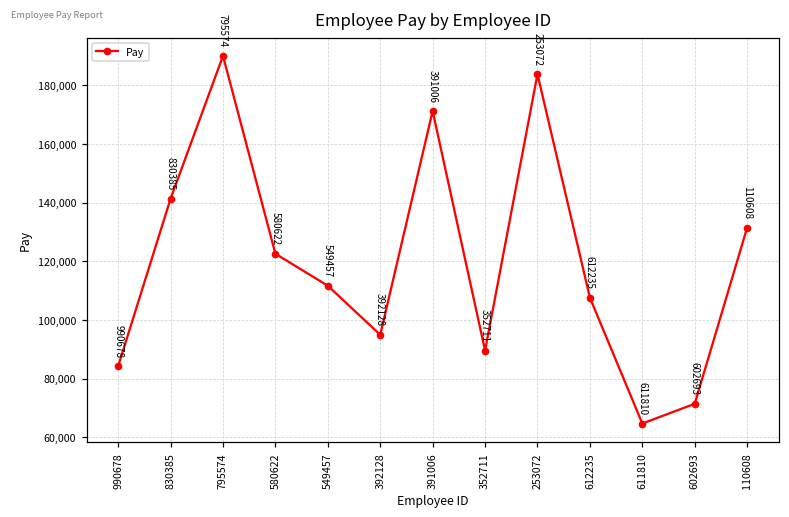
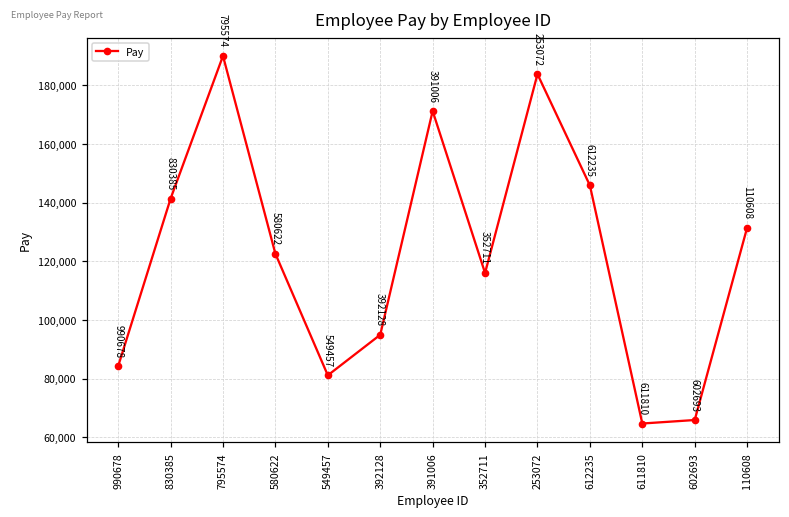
549457: 112,000 -> 81,000
352711: 90,000 -> 116,000
612235: 108,000 -> 146,000
602693: 71,000 -> 66,000
